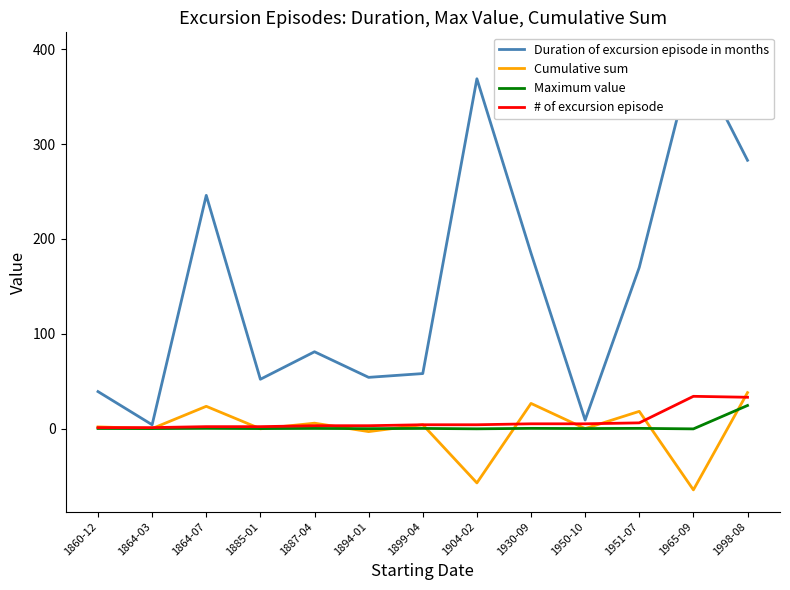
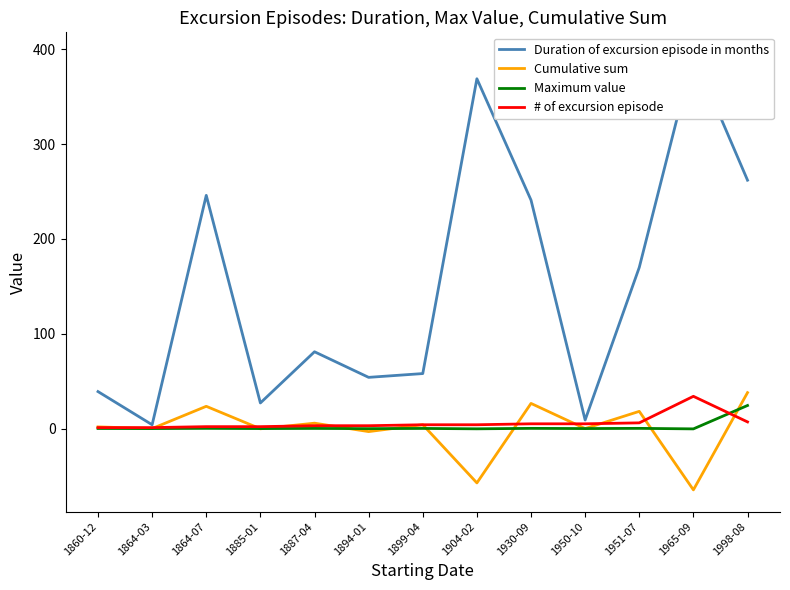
Duration of excursion episode in months, 1885-01: 50 -> 30
Duration of excursion episode in months, 1930-09: 190 -> 240
Duration of excursion episode in months, 1998-08: 280 -> 260
# of excursion episode, 1998-08: 30 -> 10
